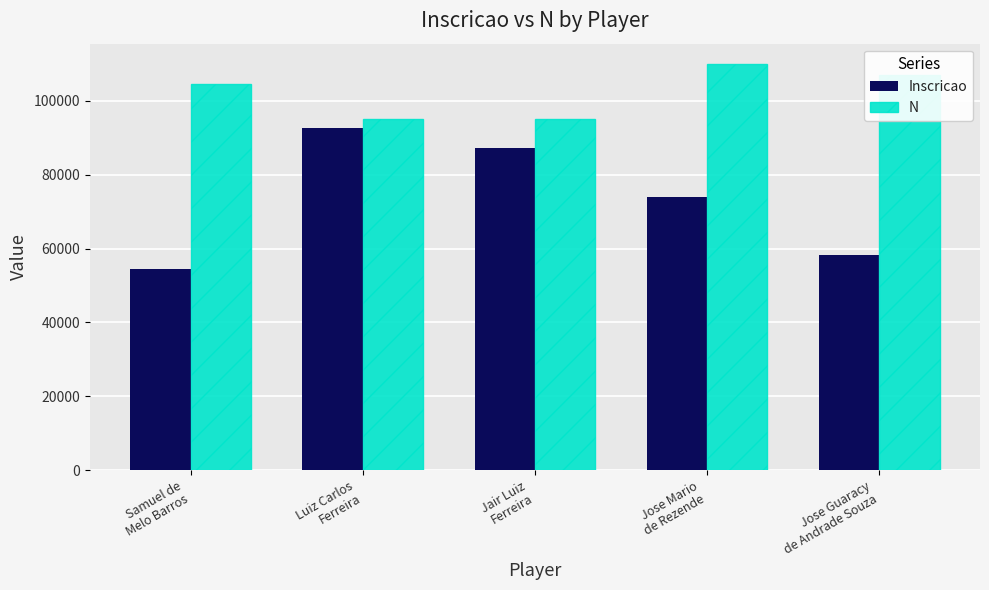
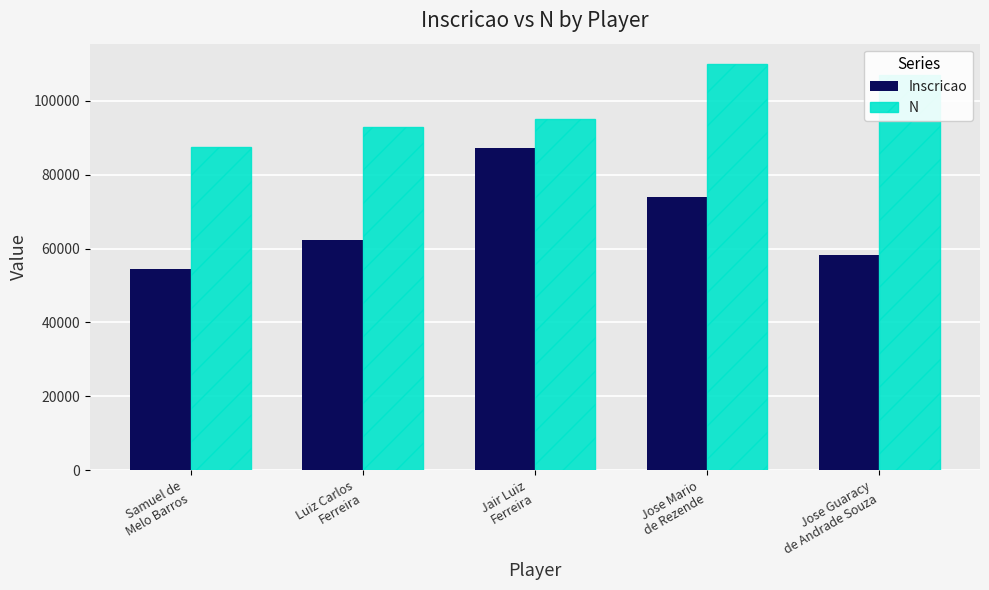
N, Samuel de Melo Barros: 105000 -> 87000
Inscricao, Luiz Carlos Ferreira: 93000 -> 62000
N, Luiz Carlos Ferreira: 95000 -> 93000
